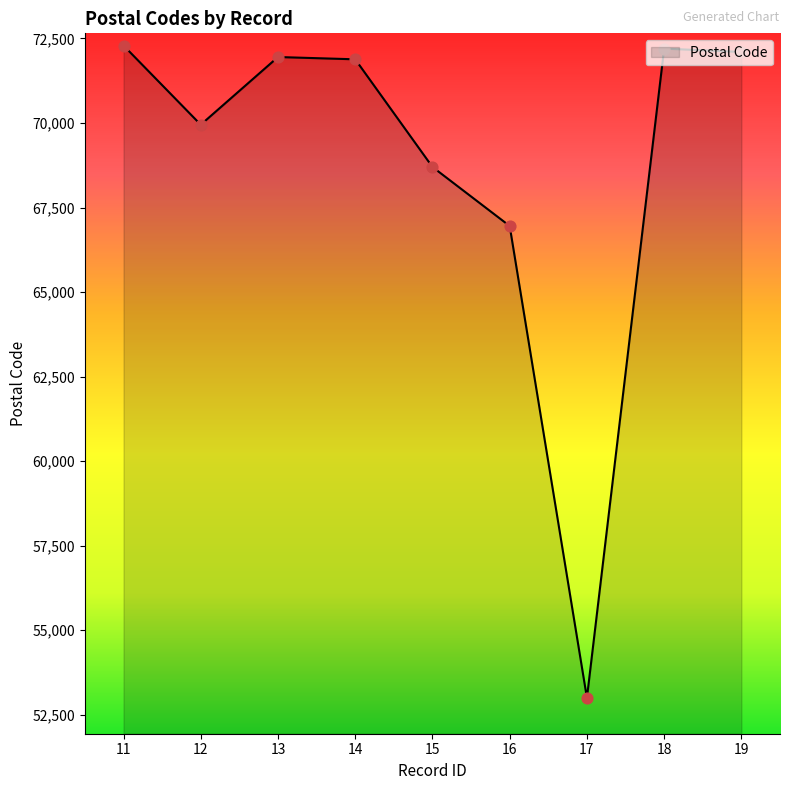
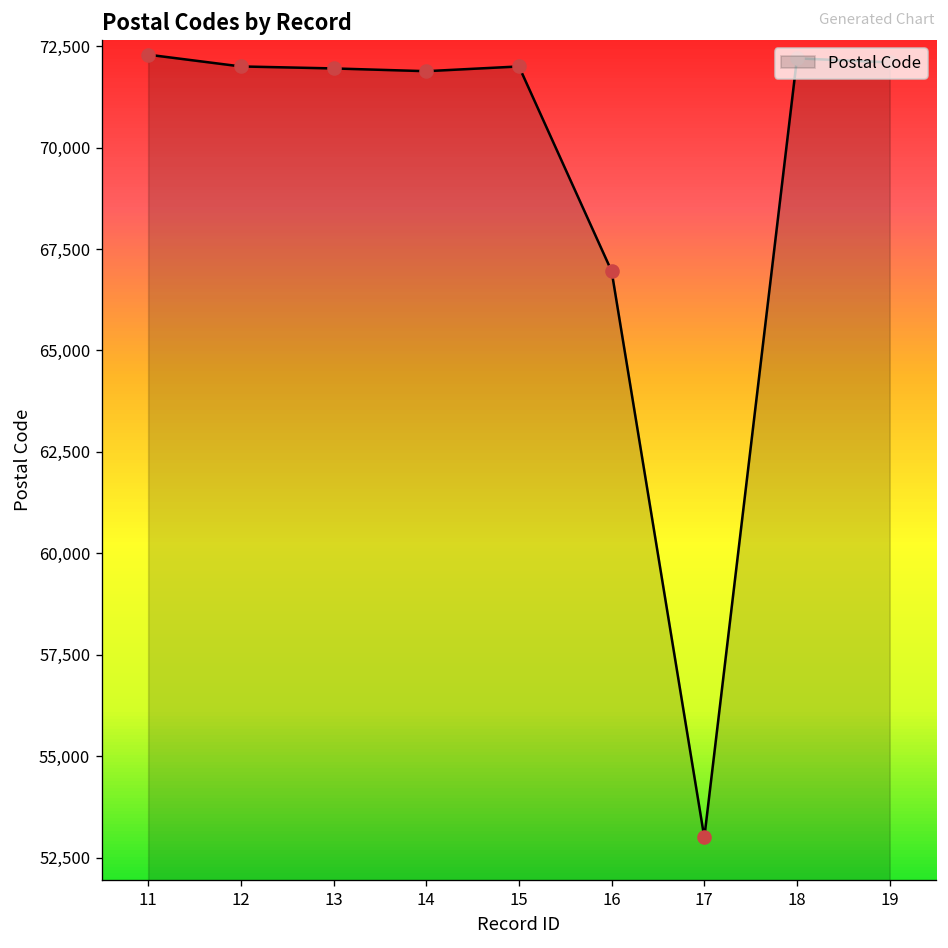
12: 69,900 -> 72,000
15: 68,700 -> 72,000
